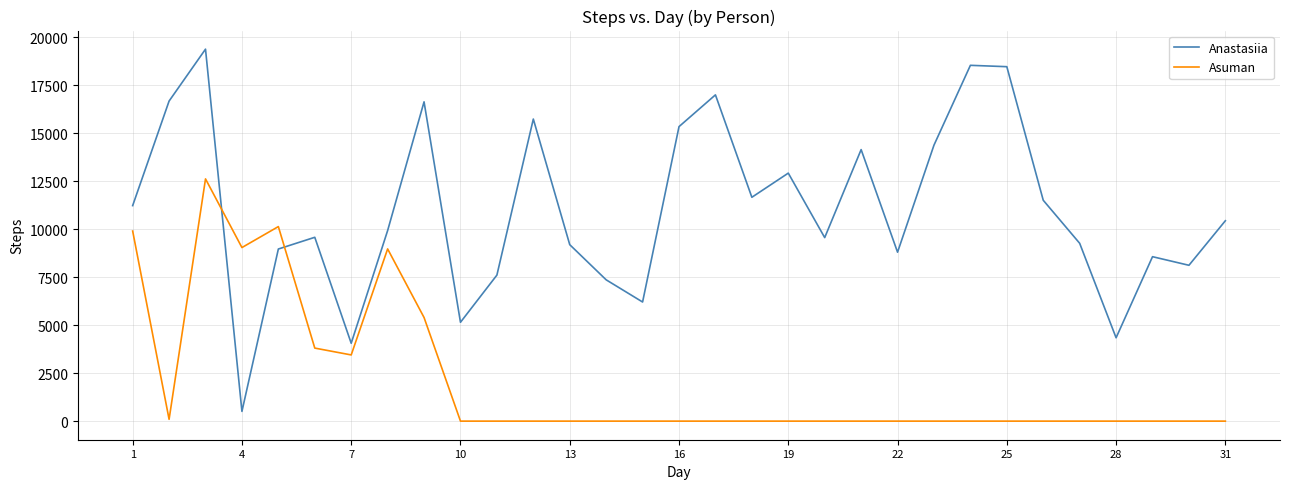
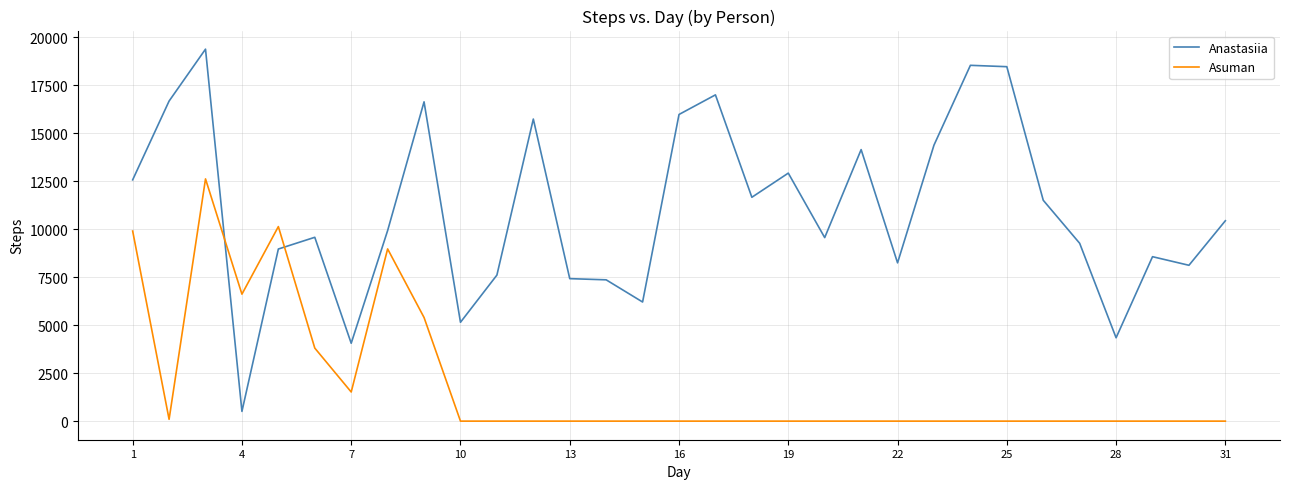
Anastasiia, 1: 11200 -> 12600
Asuman, 4: 9000 -> 6600
Asuman, 7: 3500 -> 1500
Anastasiia, 13: 9200 -> 7400
Anastasiia, 16: 15400 -> 16000
Anastasiia, 22: 8800 -> 8300
